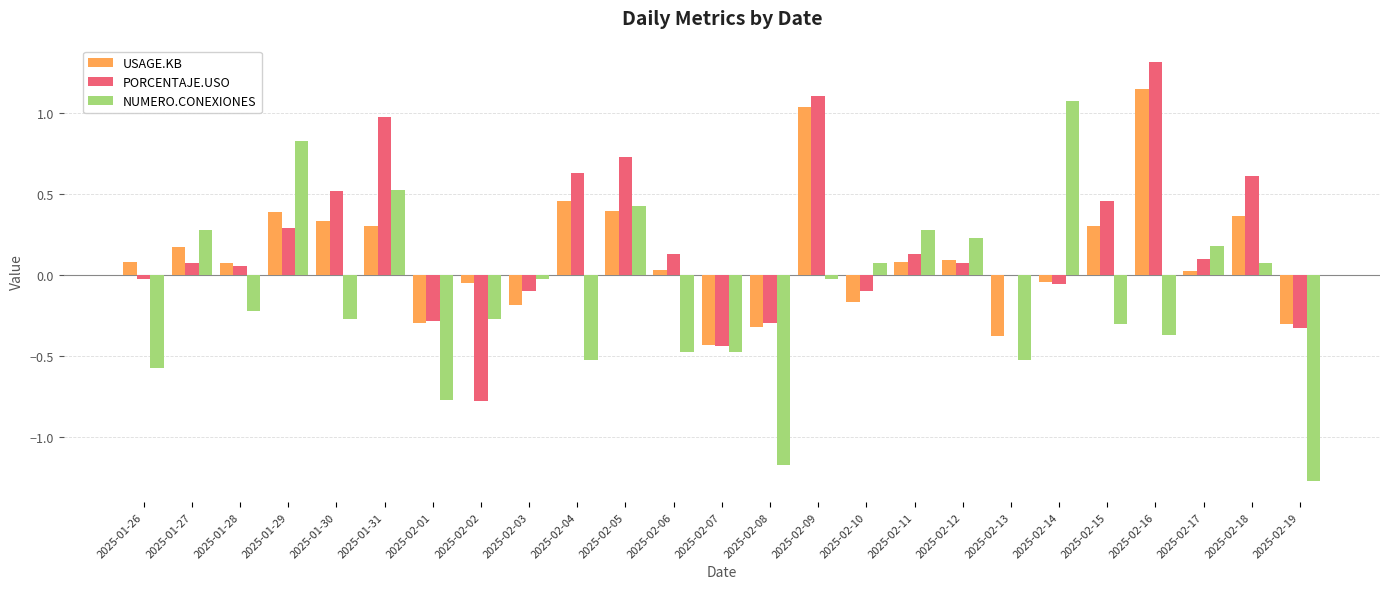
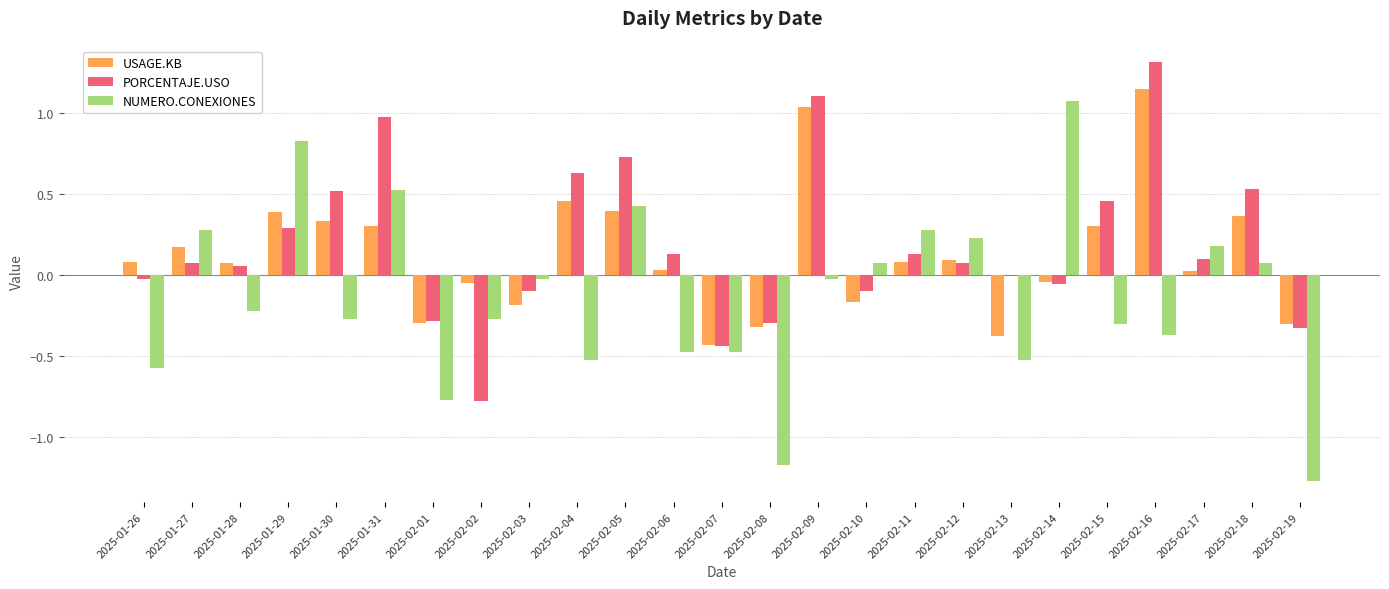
PORCENTAJE.USO, 2025-02-18: 0.61 -> 0.53
